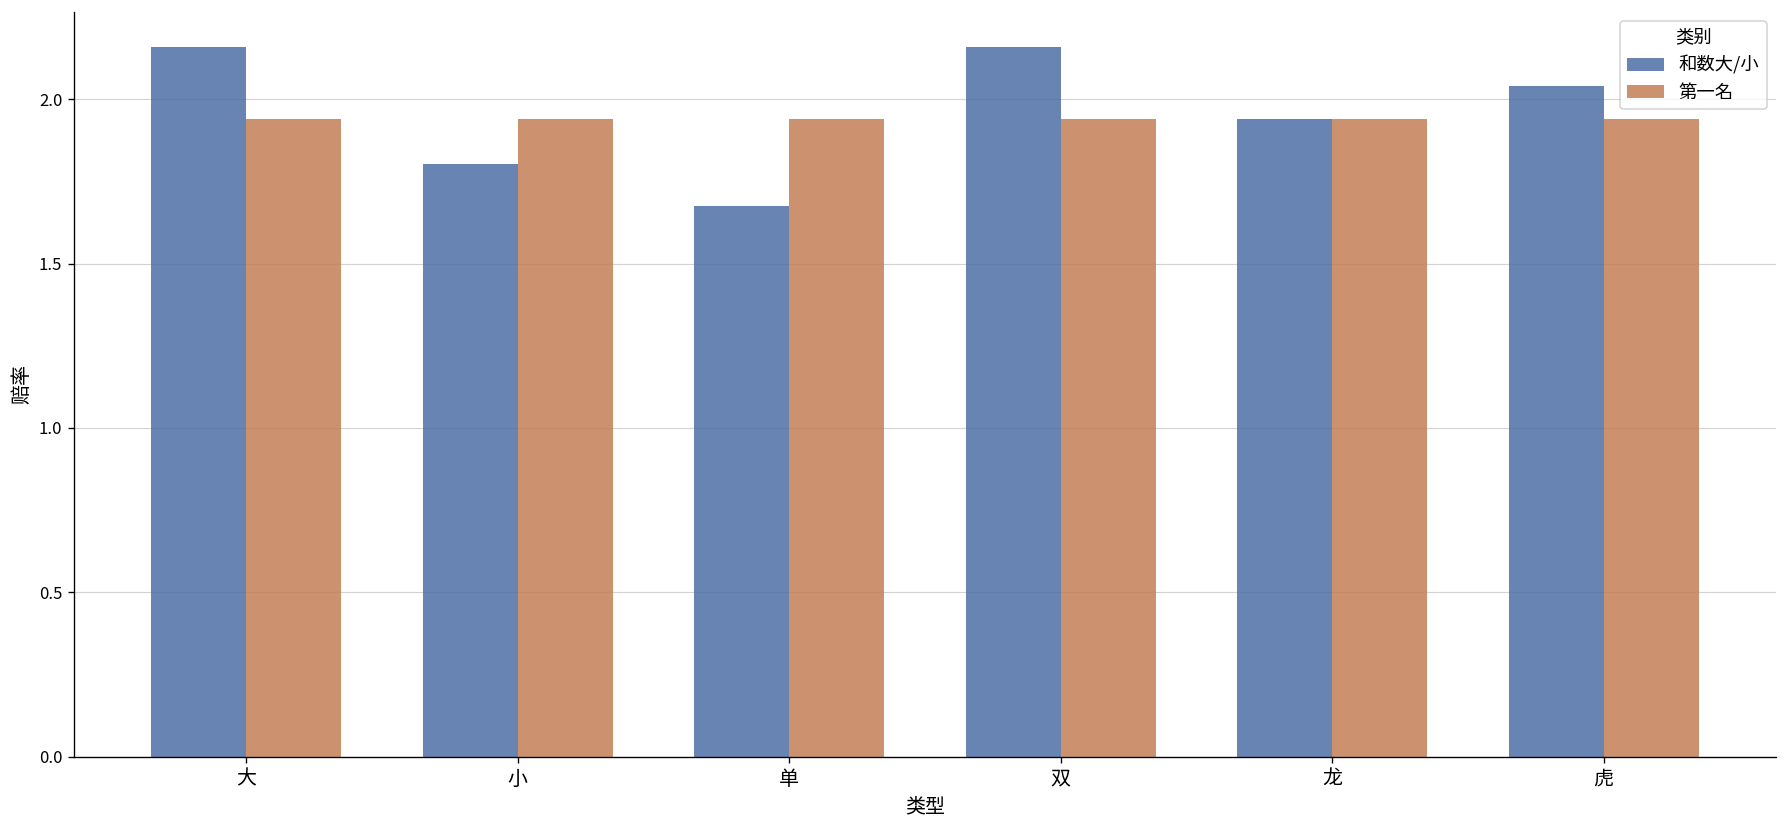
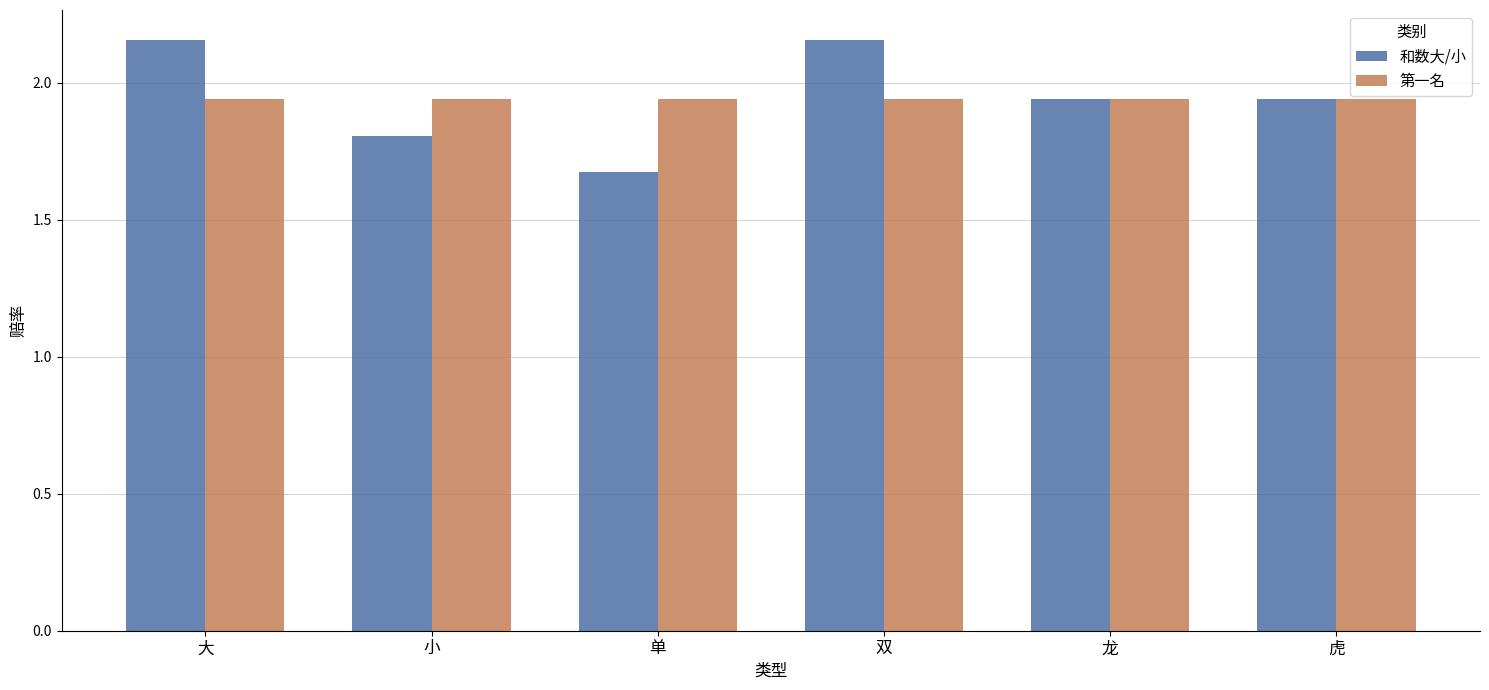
和数大/小, 虎: 2.04 -> 1.94
